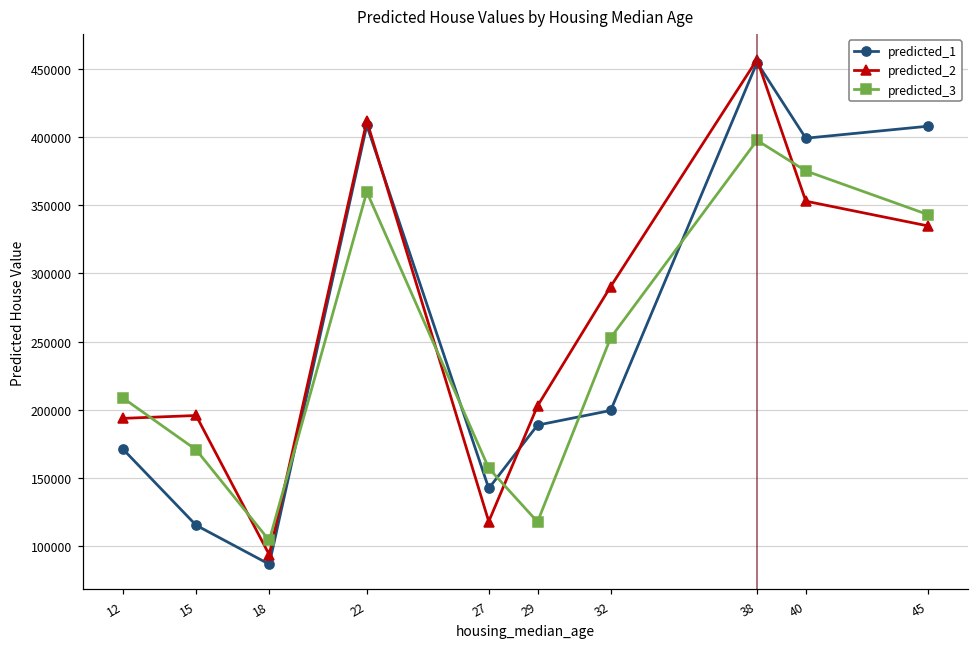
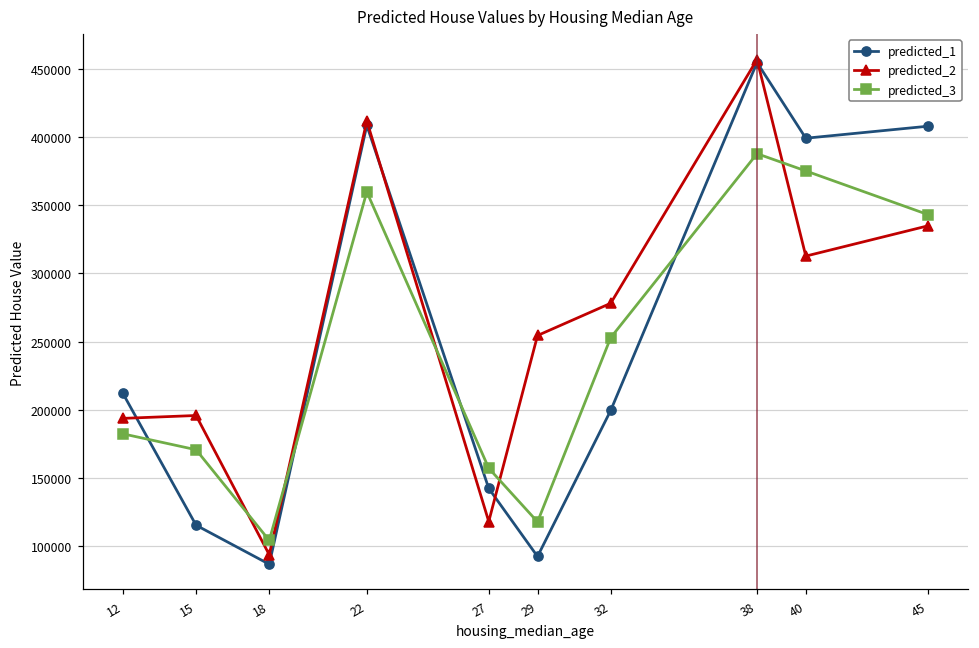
predicted_1, 12: 171000 -> 212000
predicted_3, 12: 209000 -> 182000
predicted_1, 29: 189000 -> 92000
predicted_2, 29: 203000 -> 254000
predicted_2, 32: 290000 -> 278000
predicted_3, 38: 398000 -> 388000
predicted_2, 40: 353000 -> 313000
